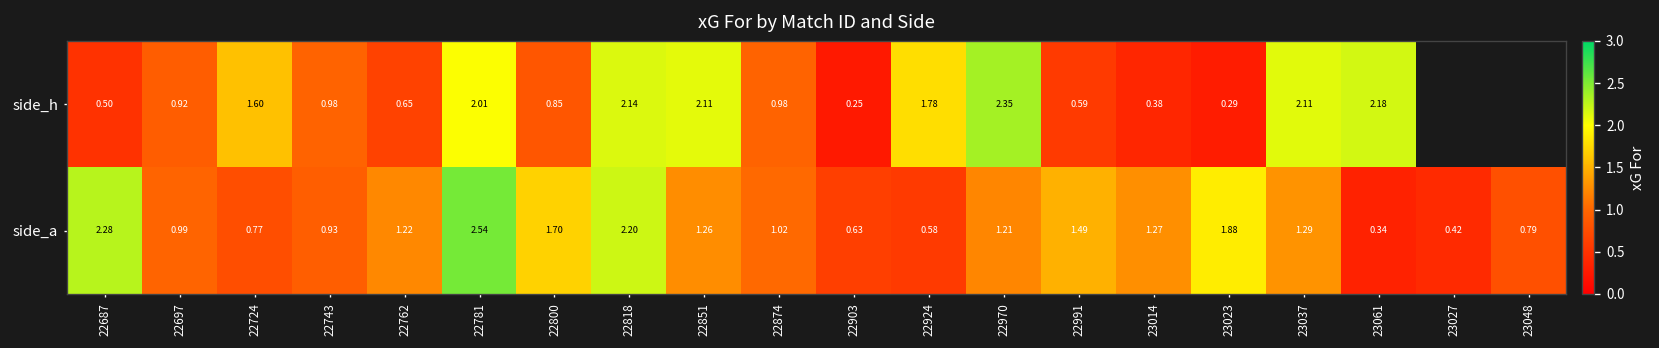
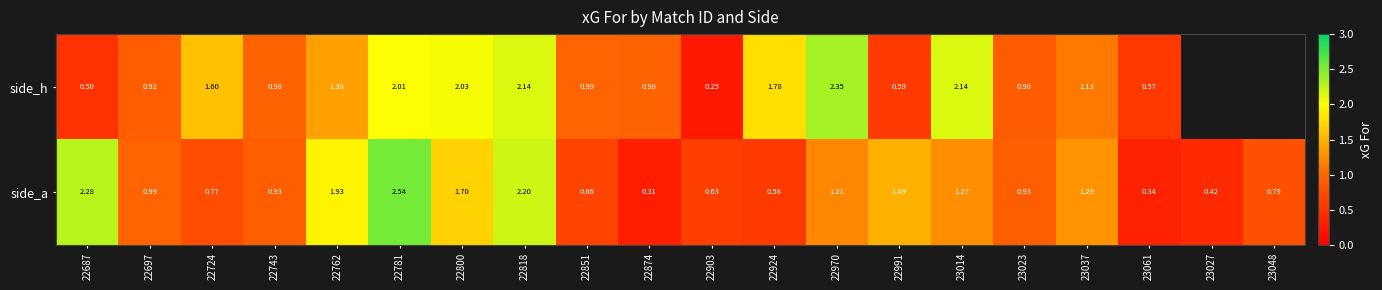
side_h, 22762: 0.65 -> 1.38
side_h, 22800: 0.85 -> 2.03
side_h, 22851: 2.11 -> 0.99
side_h, 23014: 0.38 -> 2.14
side_h, 23023: 0.29 -> 0.90
side_h, 23037: 2.11 -> 1.13
side_h, 23061: 2.18 -> 0.57
side_a, 22762: 1.22 -> 1.93
side_a, 22851: 1.26 -> 0.66
side_a, 22874: 1.02 -> 0.31
side_a, 23023: 1.88 -> 0.93
